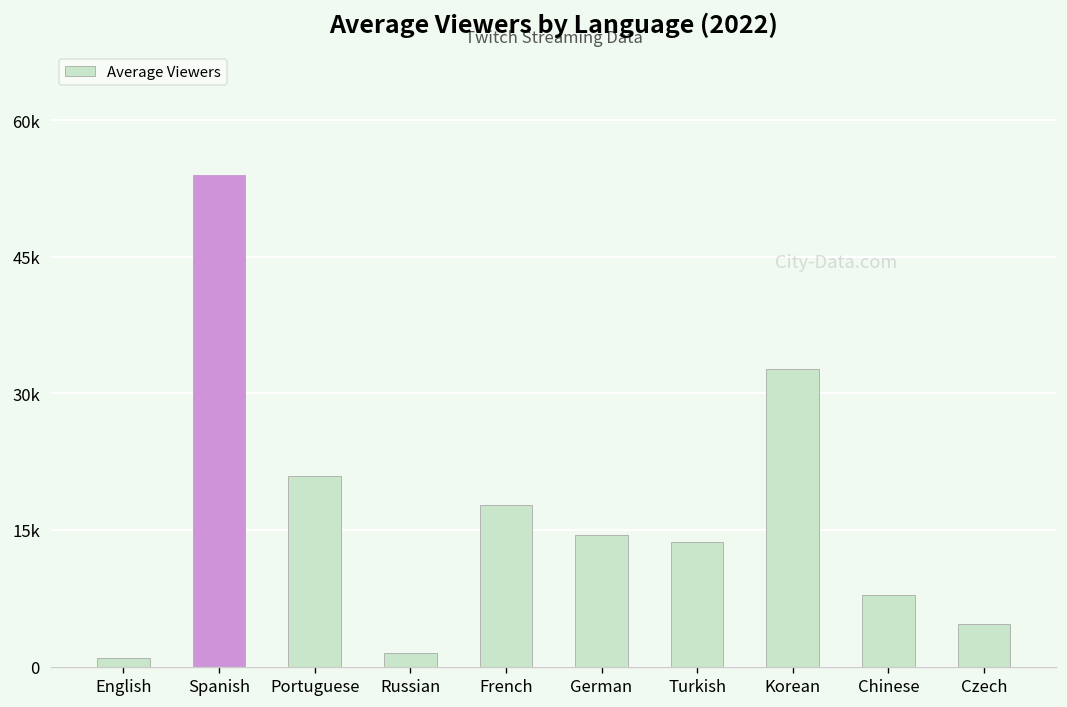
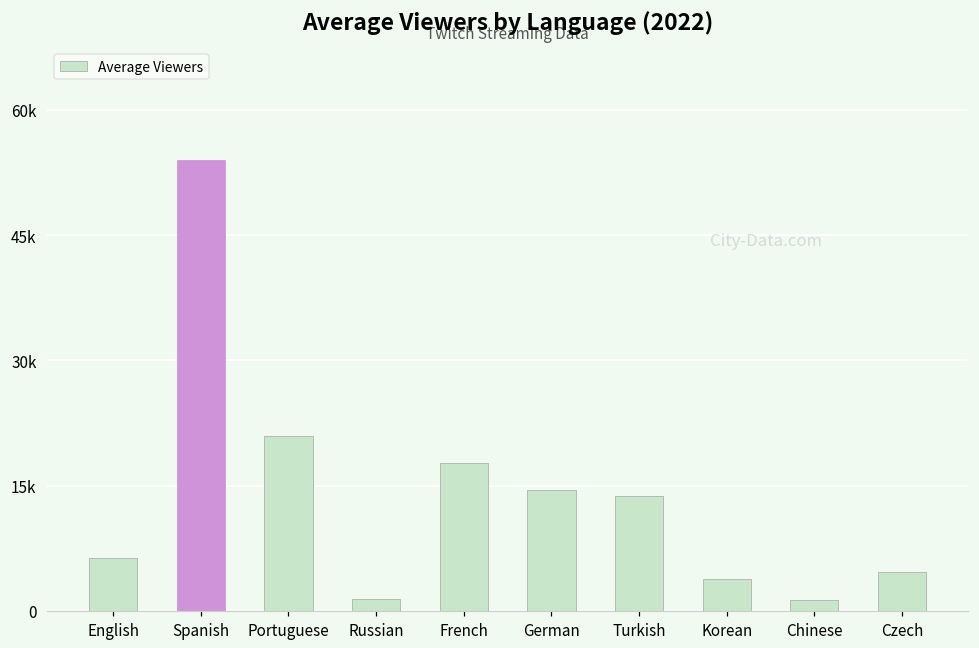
English: 1000 -> 6000
Korean: 33000 -> 4000
Chinese: 8000 -> 1000
